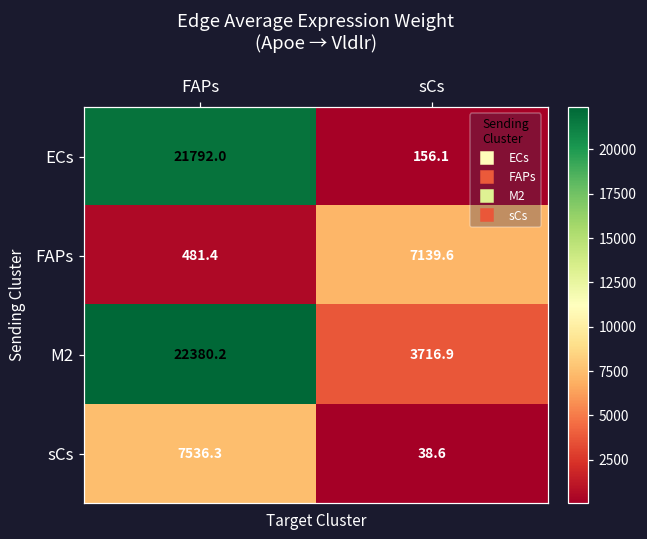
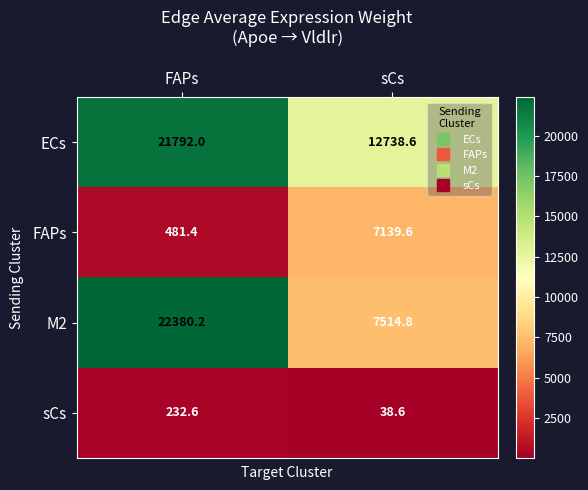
ECs, sCs: 156.1 -> 12738.6
M2, sCs: 3716.9 -> 7514.8
sCs, FAPs: 7536.3 -> 232.6
